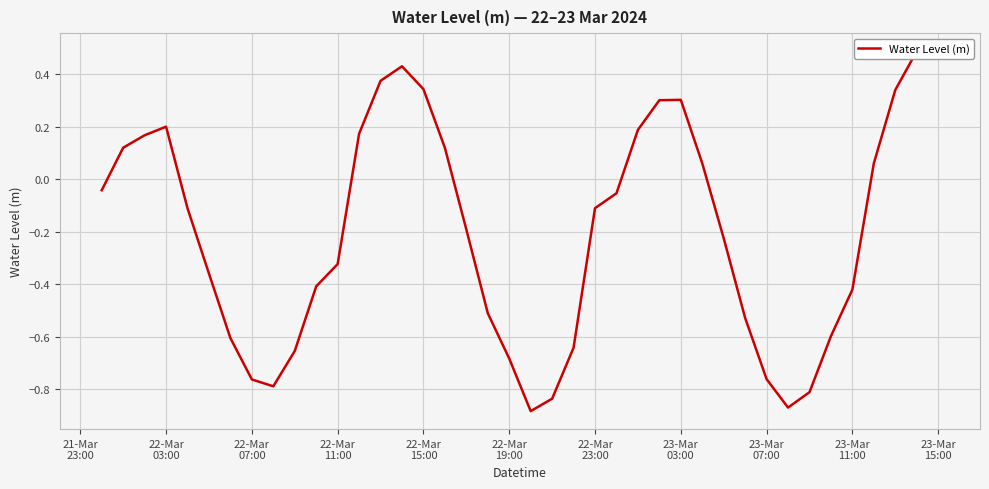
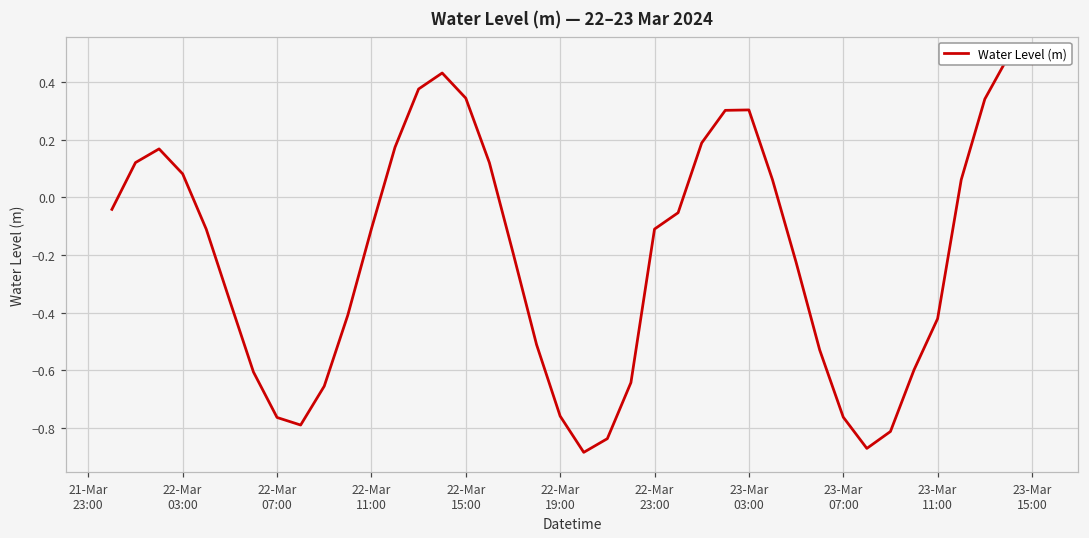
22-Mar 03:00: 0.20 -> 0.08
22-Mar 11:00: -0.32 -> -0.11
22-Mar 19:00: -0.68 -> -0.76
